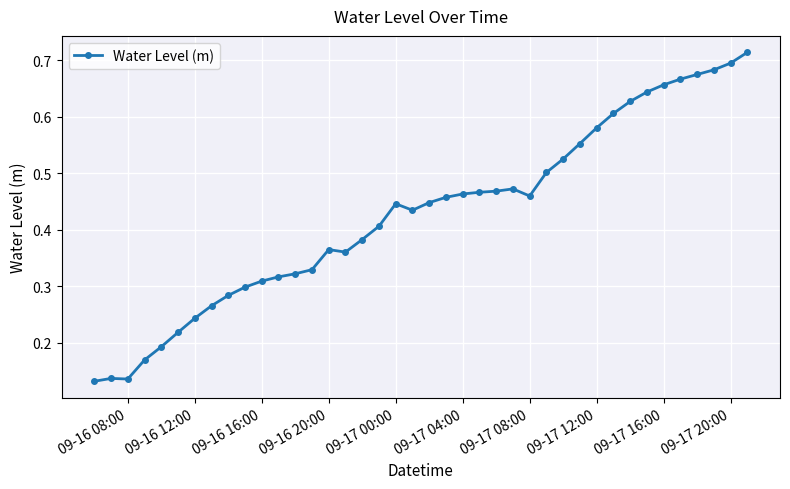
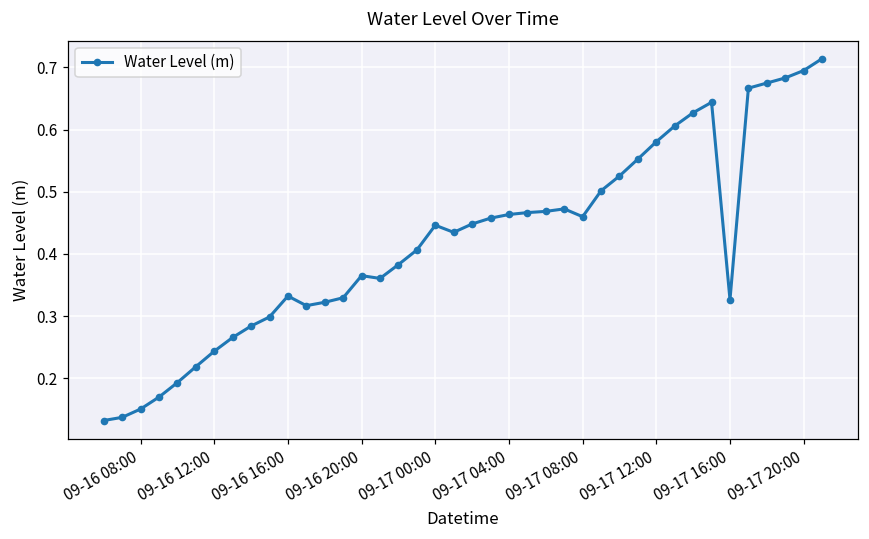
09-16 08:00: 0.14 -> 0.15
09-16 16:00: 0.31 -> 0.33
09-17 16:00: 0.66 -> 0.33
